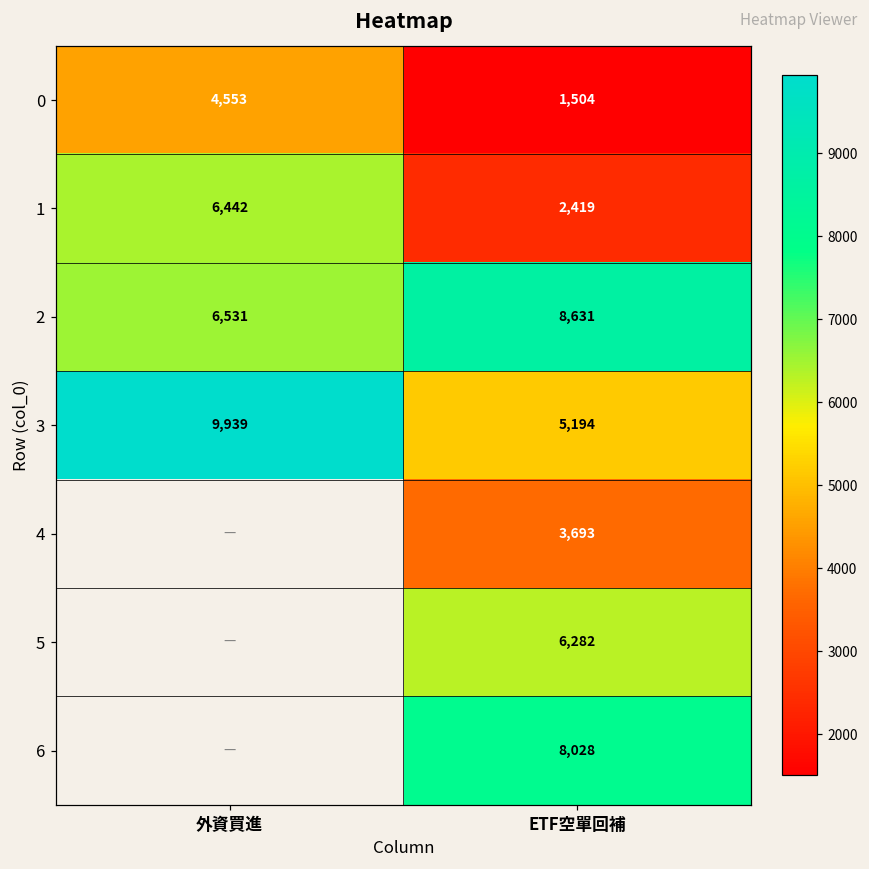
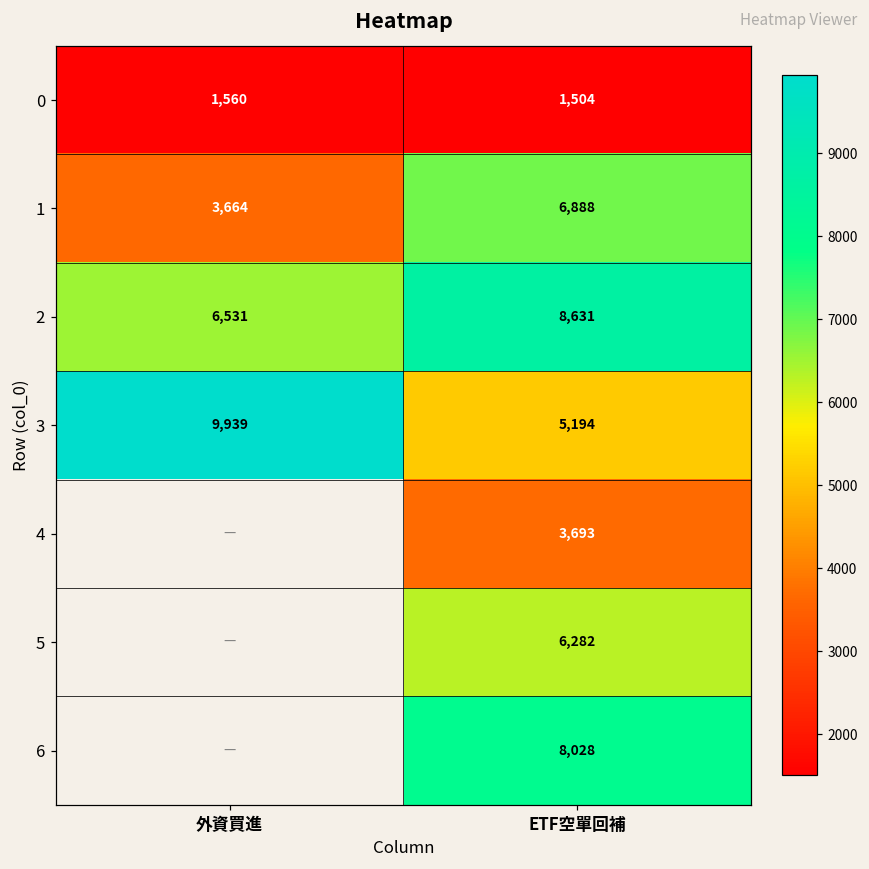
0, 外資買進: 4,553 -> 1,560
1, 外資買進: 6,442 -> 3,664
1, ETF空單回補: 2,419 -> 6,888
